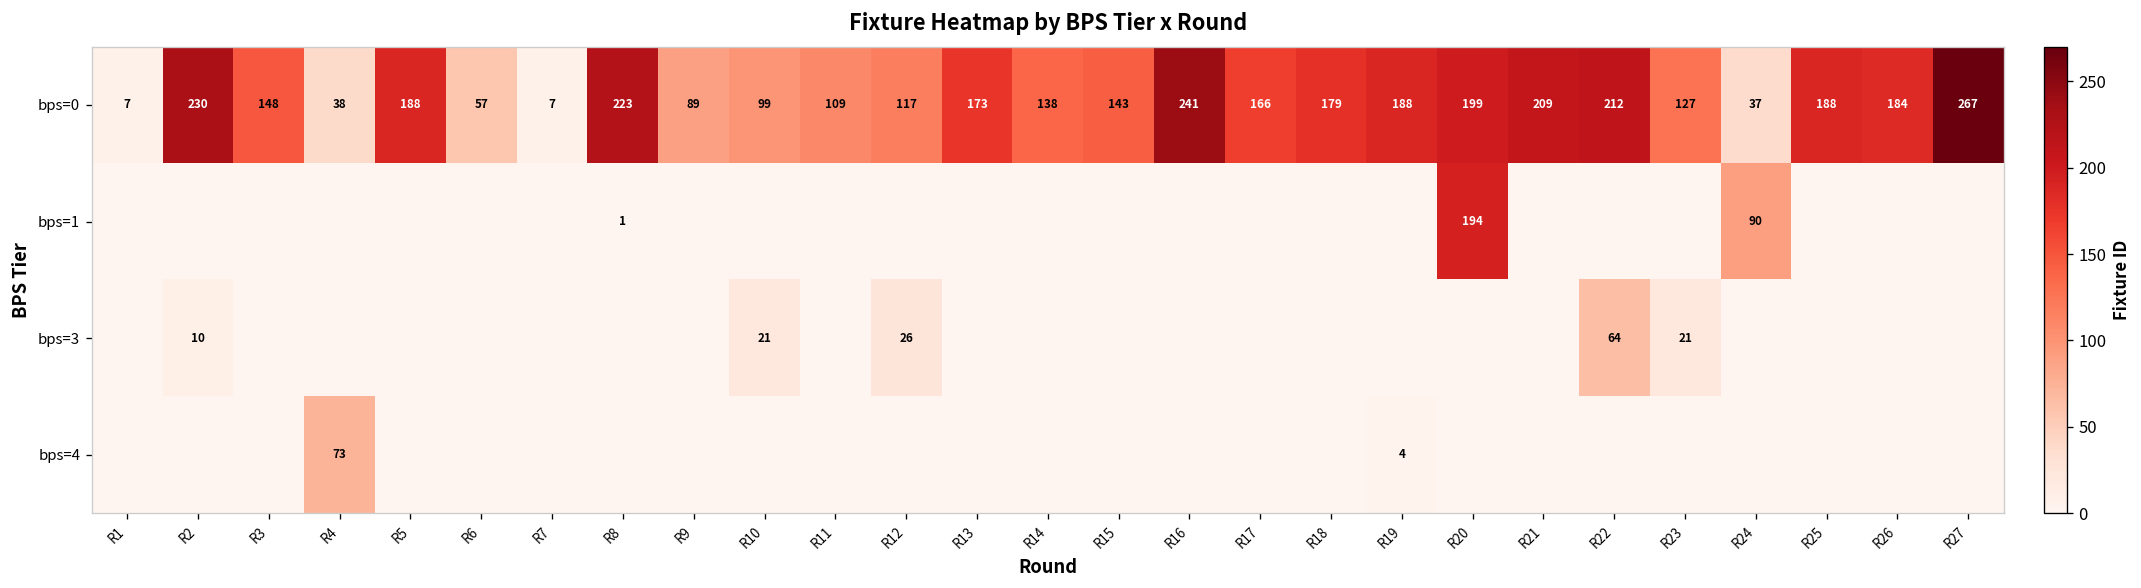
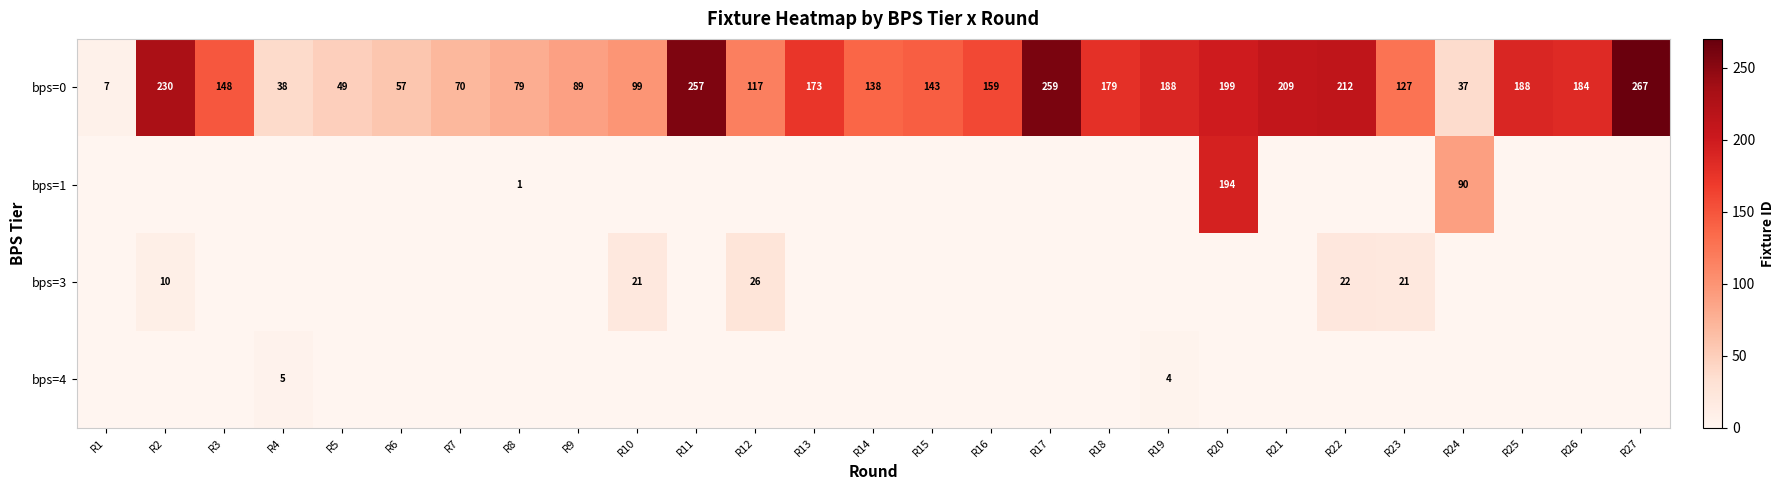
bps=0, R5: 188 -> 49
bps=0, R7: 7 -> 70
bps=0, R8: 223 -> 79
bps=0, R11: 109 -> 257
bps=0, R16: 241 -> 159
bps=0, R17: 166 -> 259
bps=3, R22: 64 -> 22
bps=4, R4: 73 -> 5
